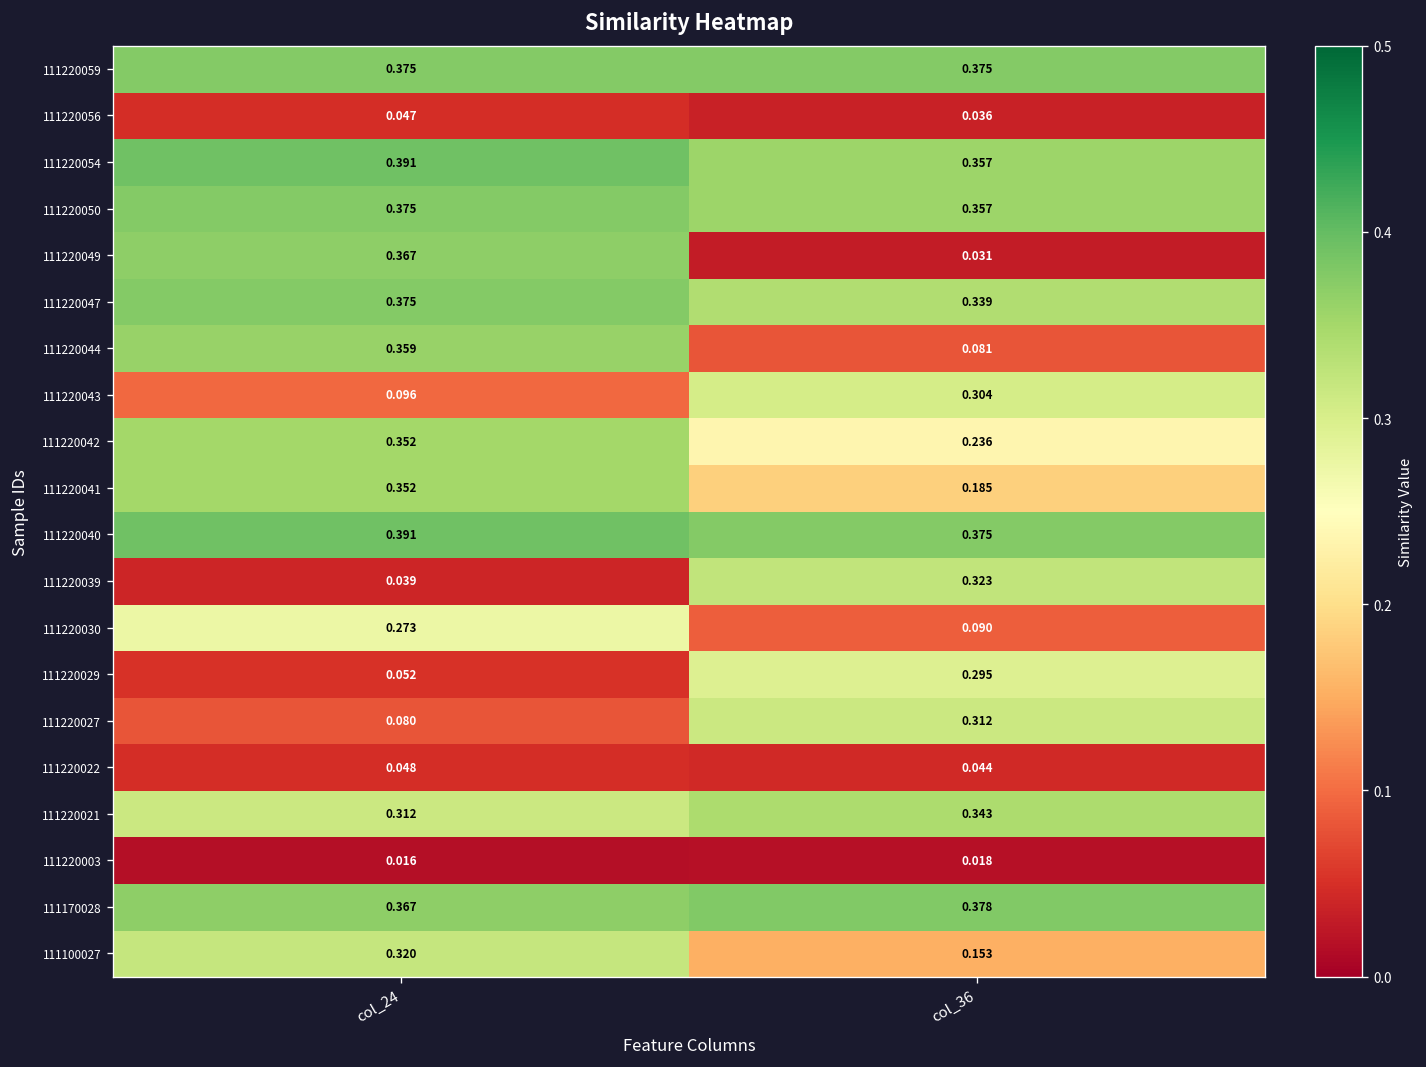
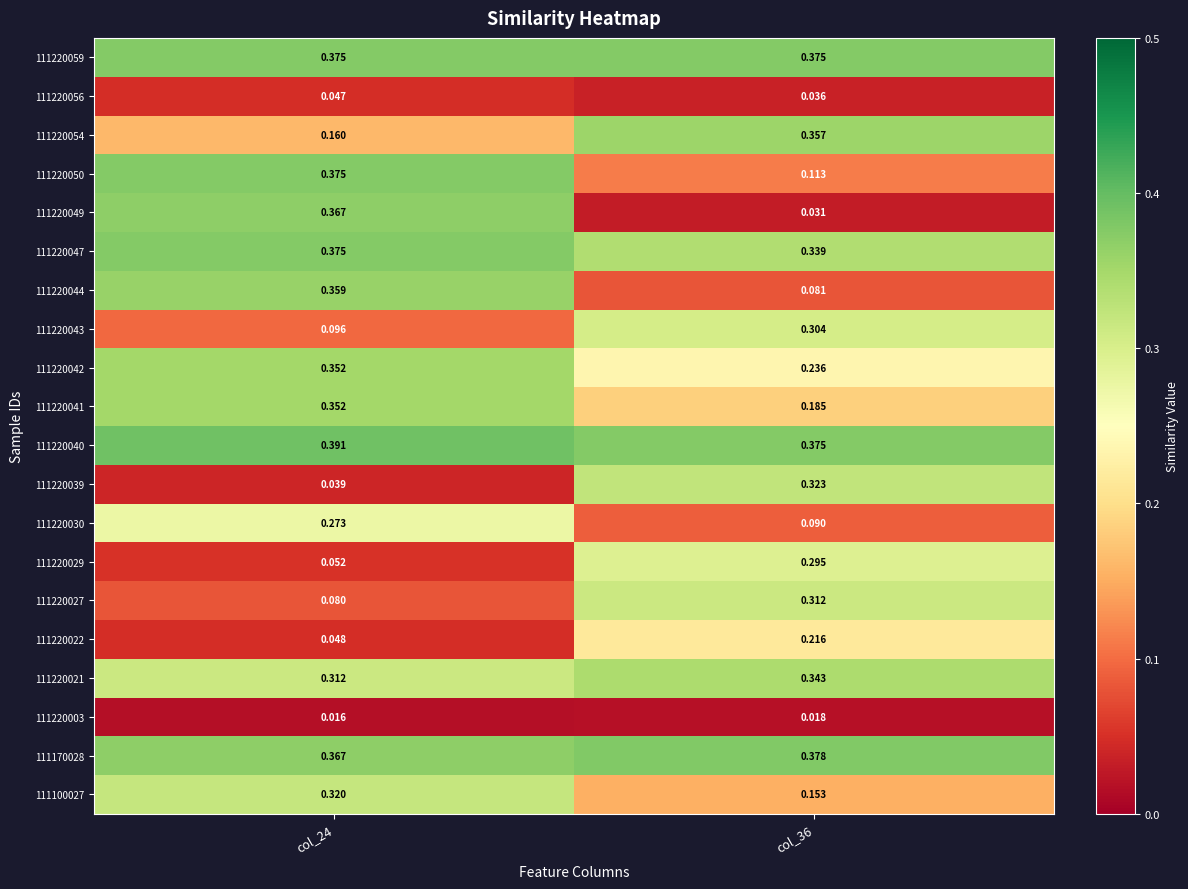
111220054, col_24: 0.391 -> 0.160
111220050, col_36: 0.357 -> 0.113
111220022, col_36: 0.044 -> 0.216
